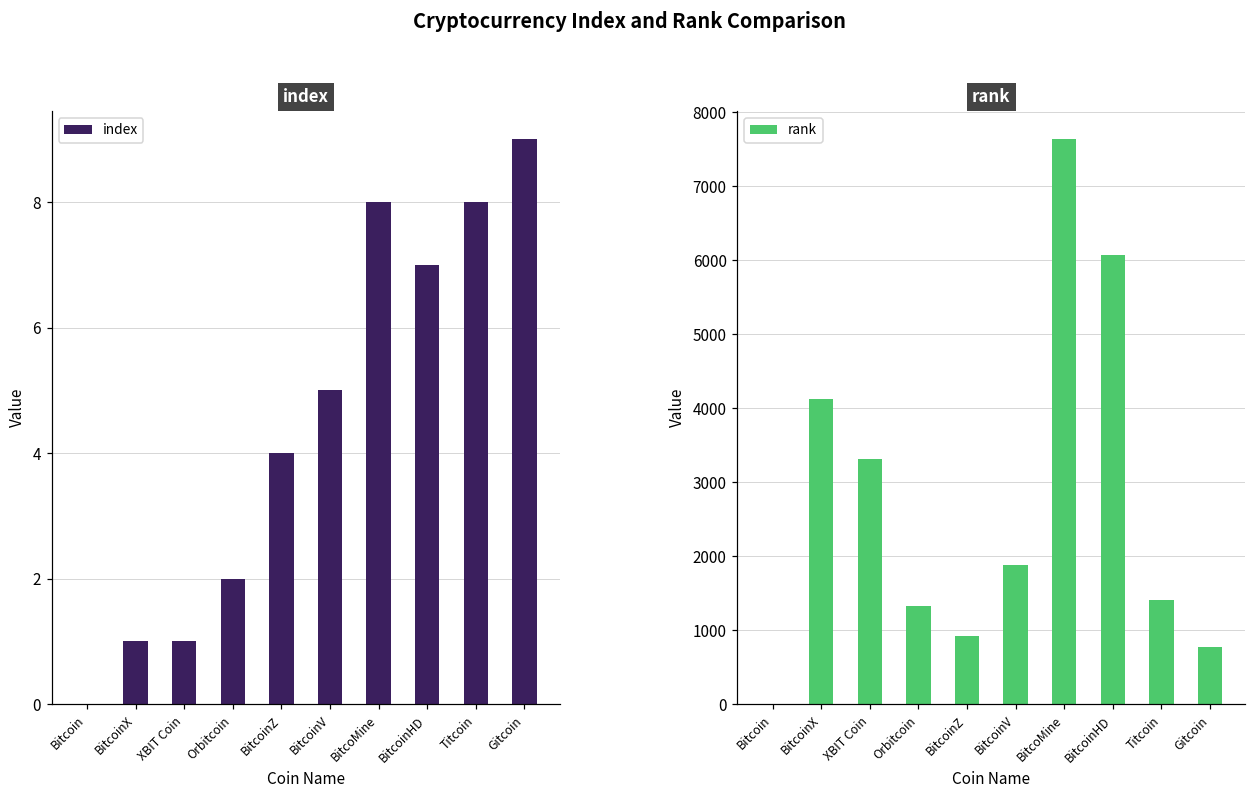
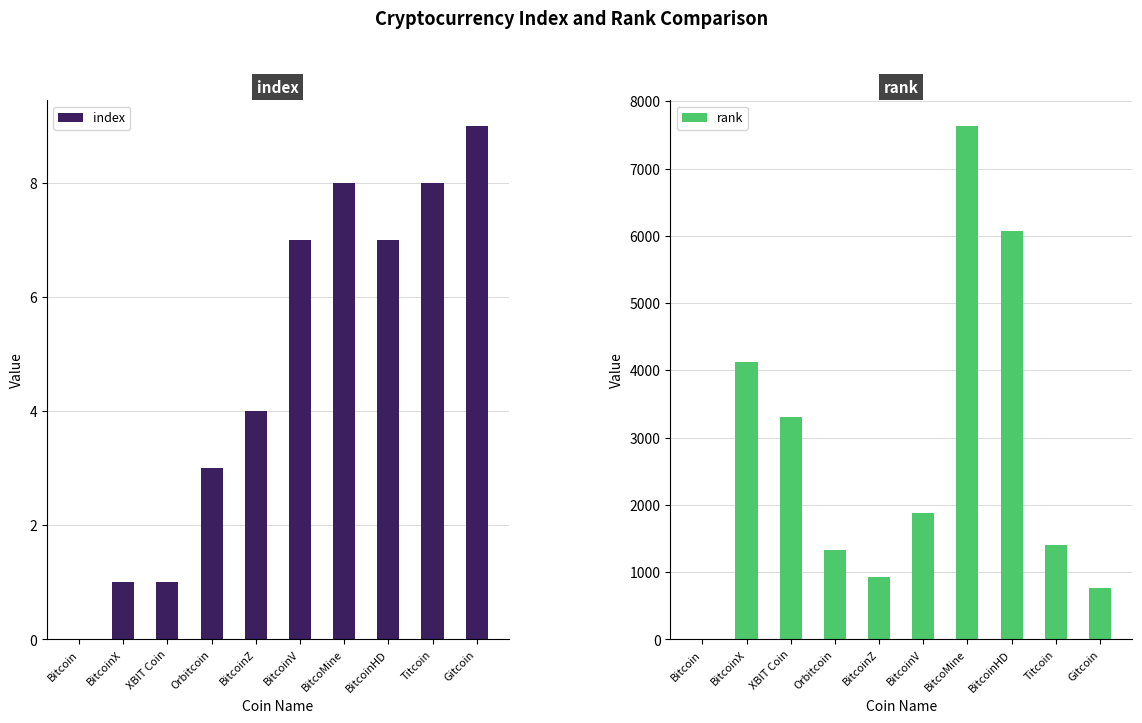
index, Orbitcoin: 2 -> 3
index, BitcoinV: 5 -> 7
